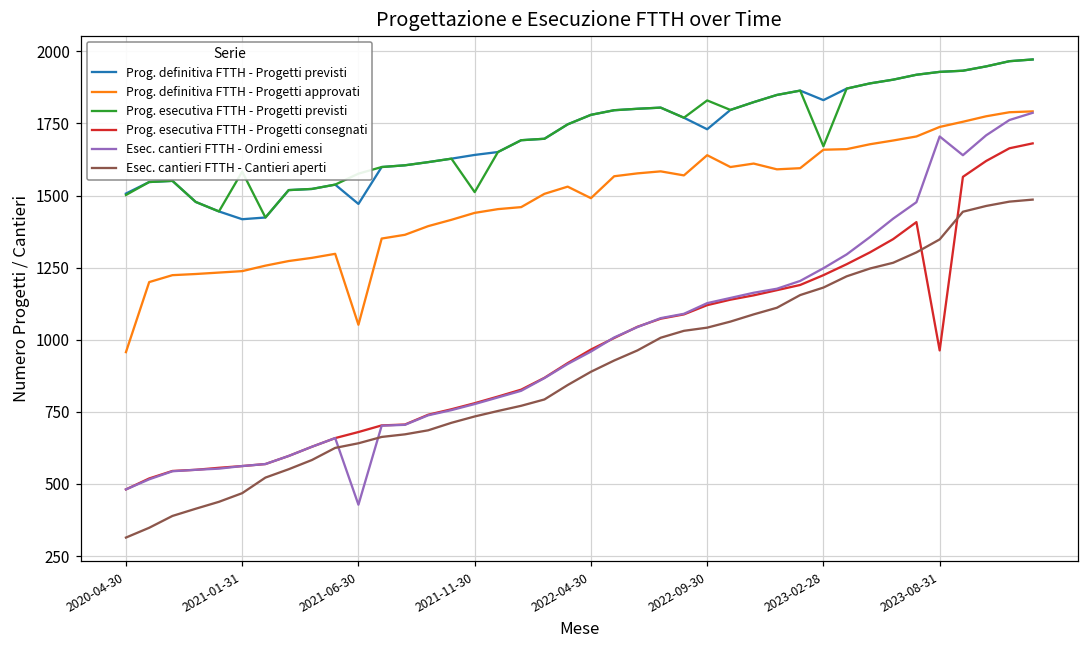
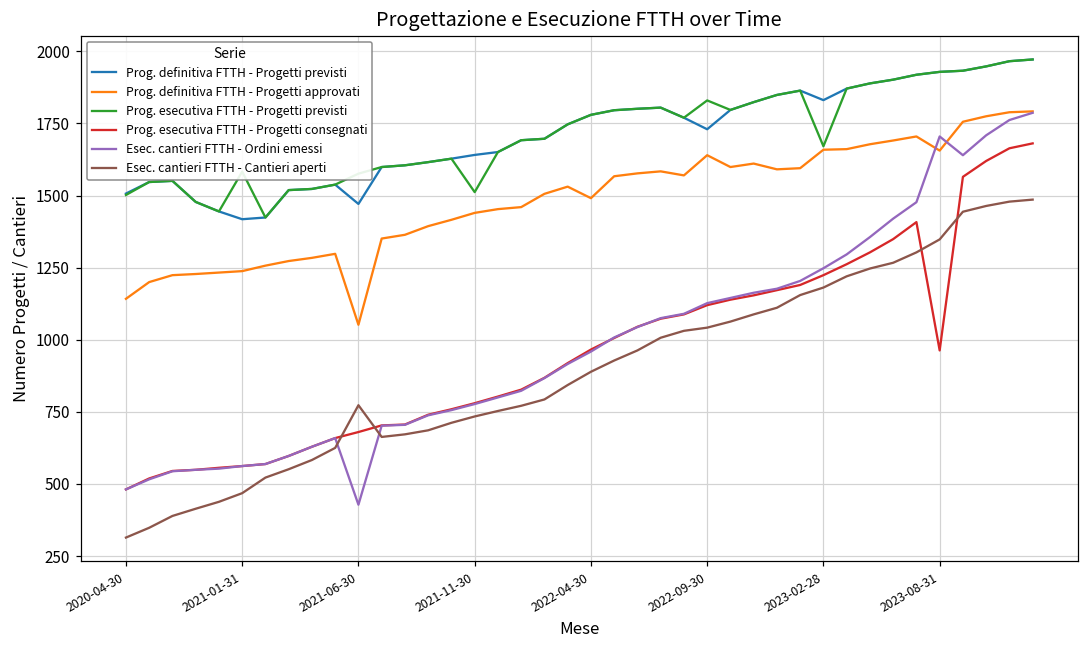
Prog. definitiva FTTH - Progetti approvati, 2020-04-30: 960 -> 1140
Esec. cantieri FTTH - Cantieri aperti, 2021-06-30: 640 -> 770
Prog. definitiva FTTH - Progetti approvati, 2023-08-31: 1740 -> 1660
